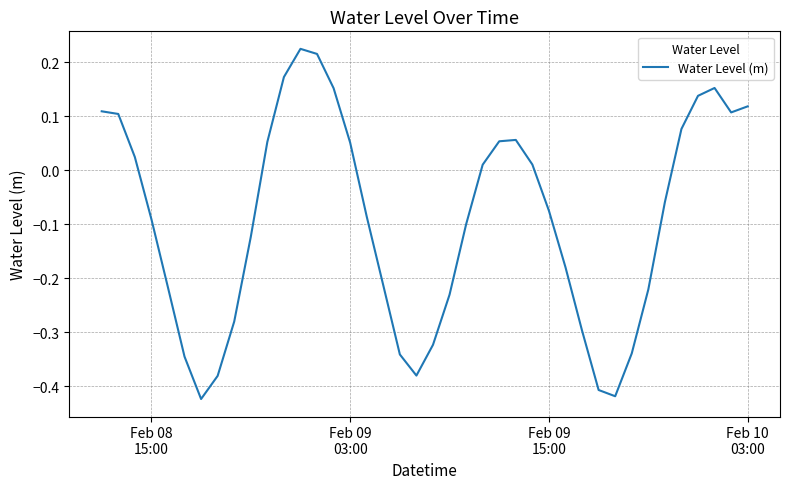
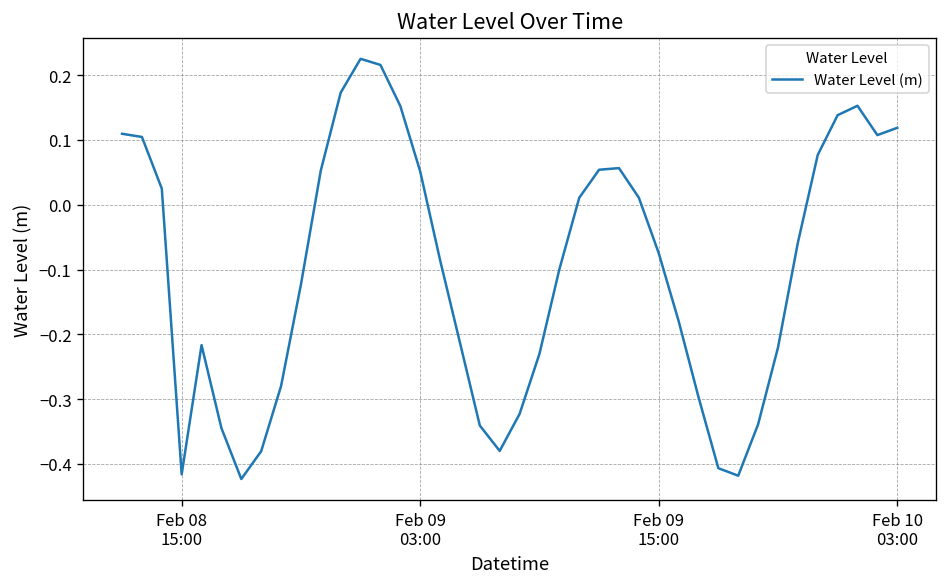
Feb 08 15:00: -0.09 -> -0.42
